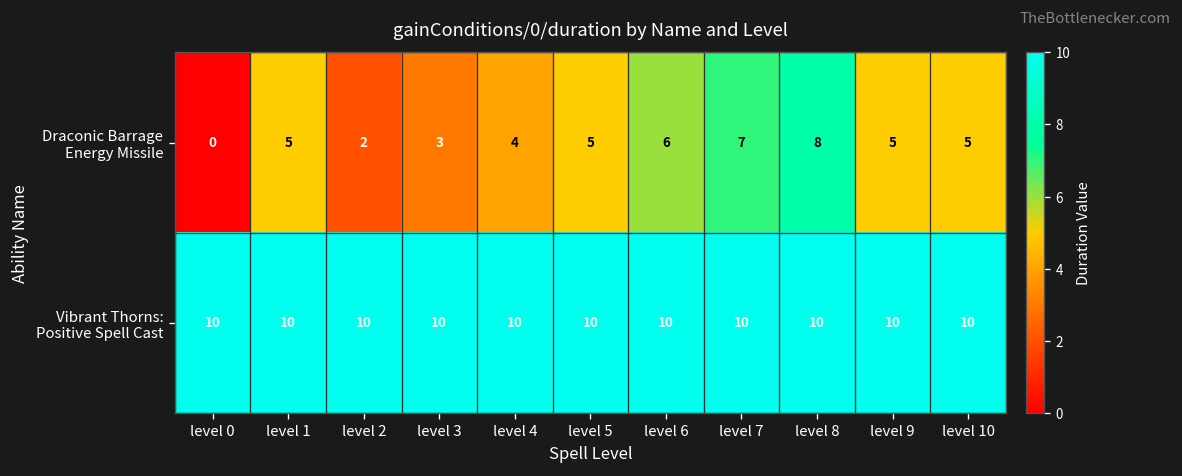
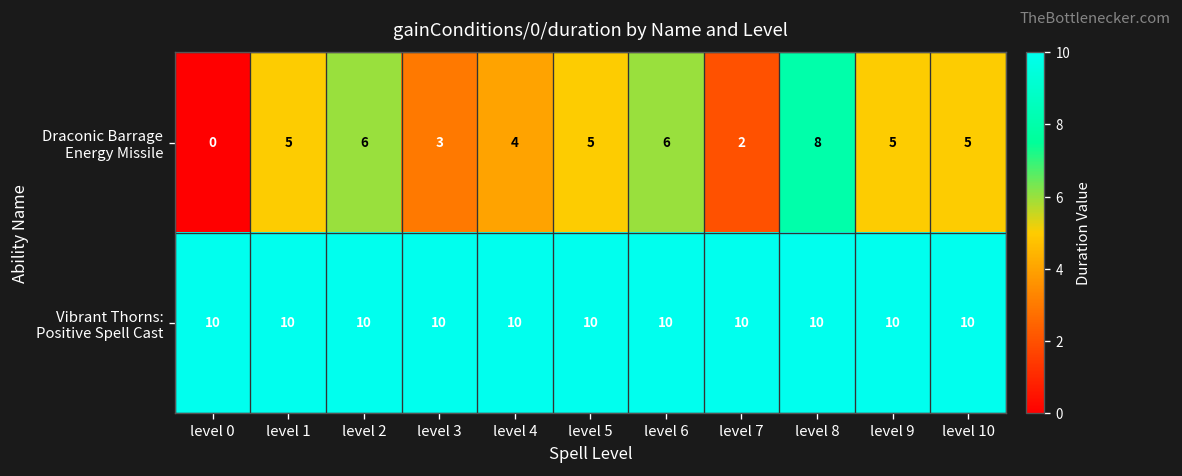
Draconic Barrage Energy Missile, level 2: 2 -> 6
Draconic Barrage Energy Missile, level 7: 7 -> 2
